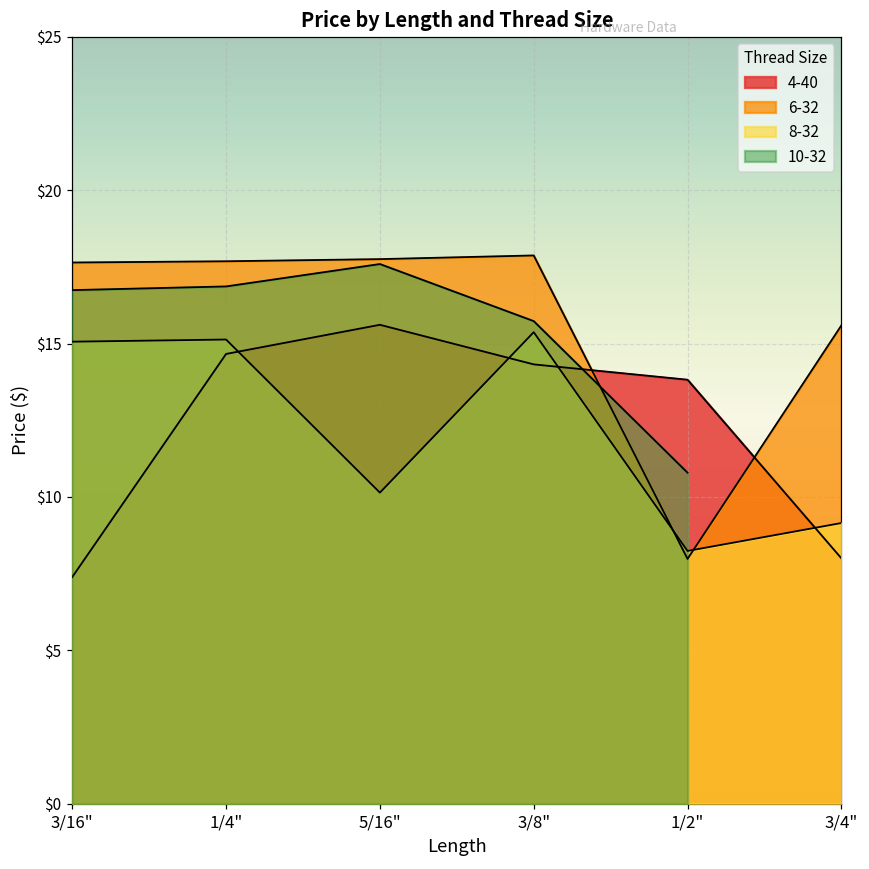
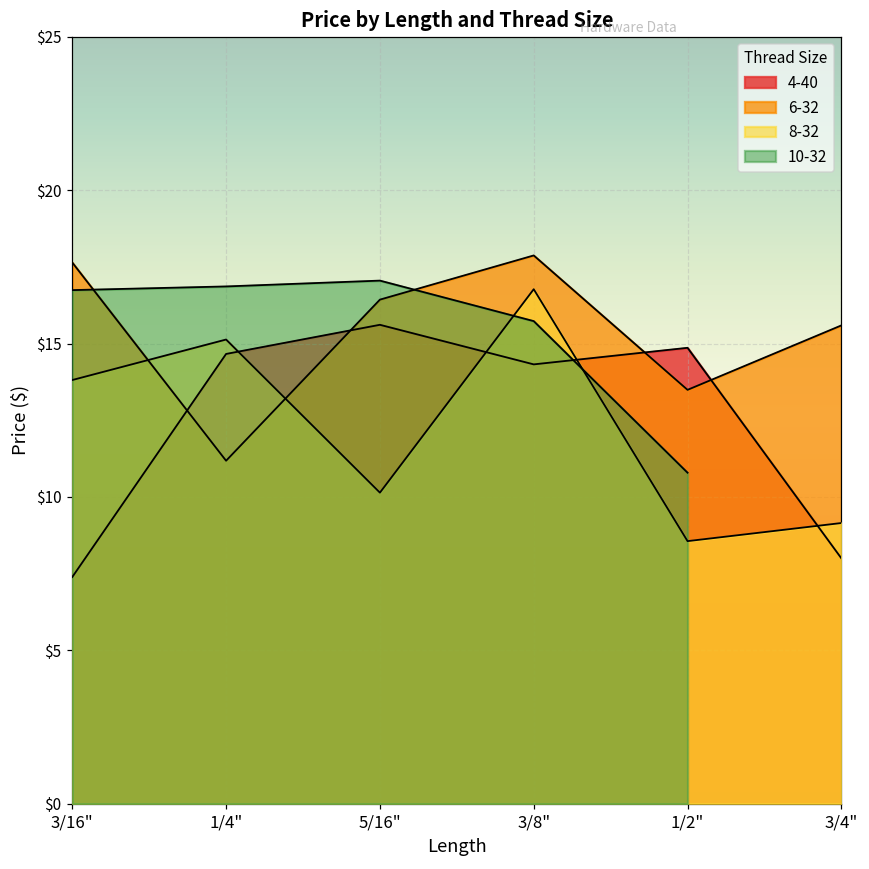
8-32, 3/16": $15.1 -> $13.8
6-32, 1/4": $17.7 -> $11.2
6-32, 5/16": $17.8 -> $16.4
10-32, 5/16": $17.6 -> $17.1
8-32, 3/8": $15.4 -> $16.8
4-40, 1/2": $13.8 -> $14.9
6-32, 1/2": $8.0 -> $13.5
8-32, 1/2": $8.2 -> $8.6
